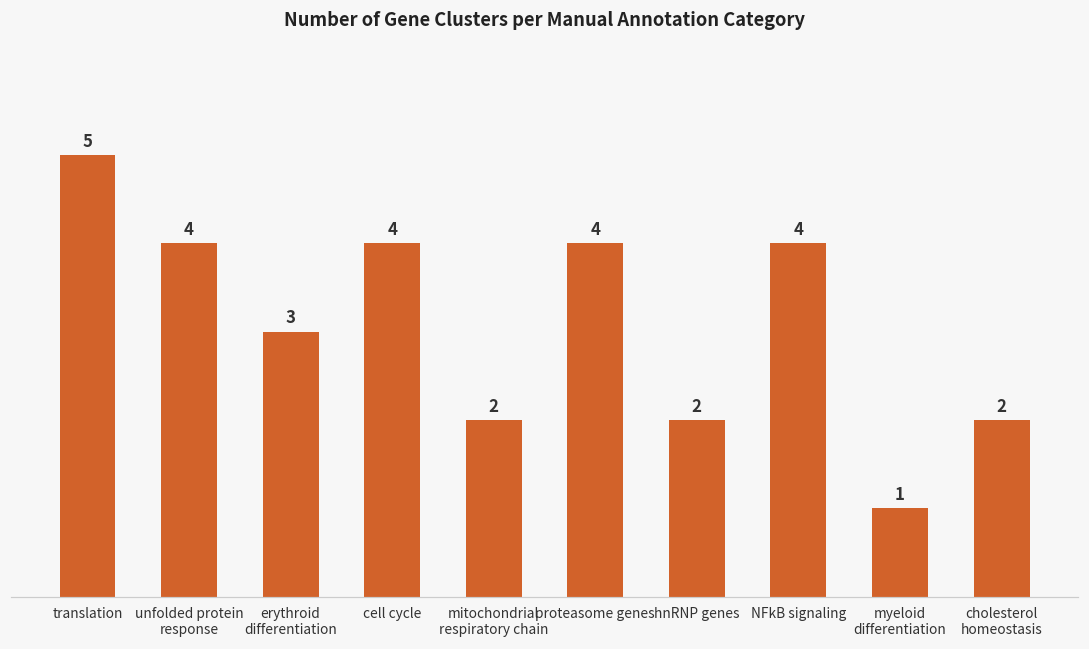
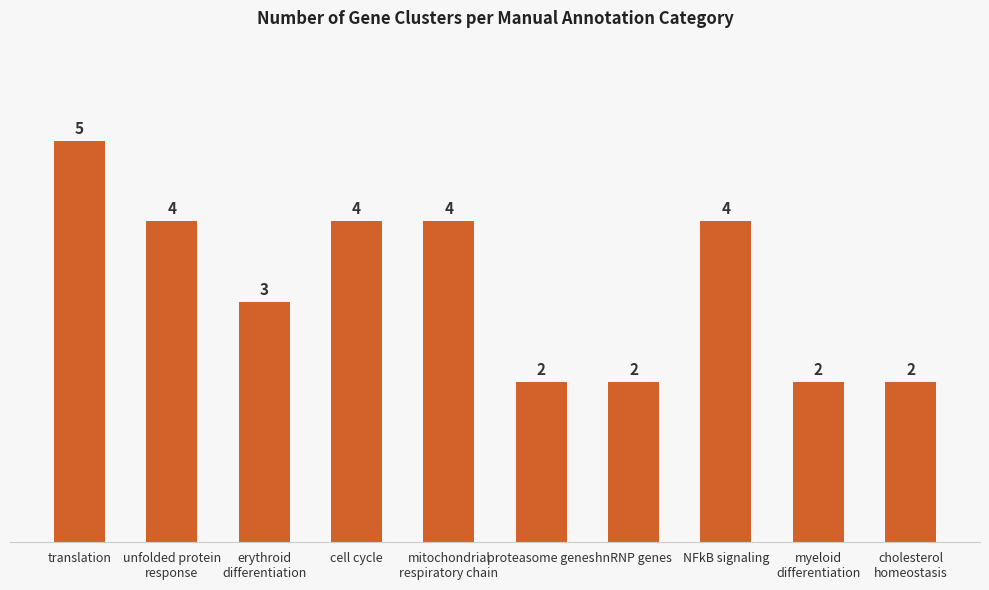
mitochondrial respiratory chain: 2 -> 4
proteasome genes: 4 -> 2
myeloid differentiation: 1 -> 2
